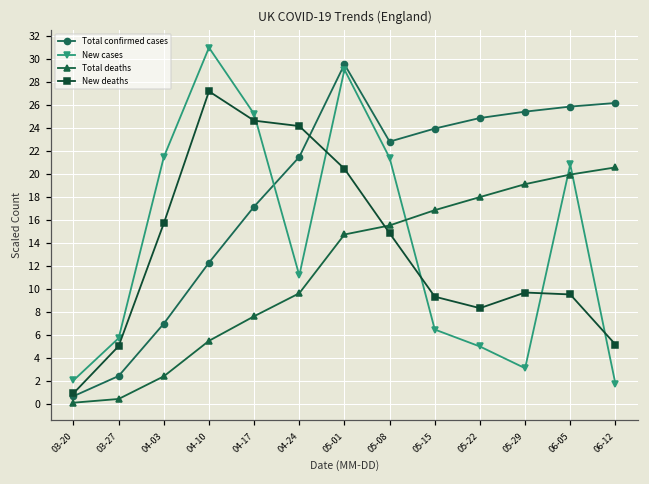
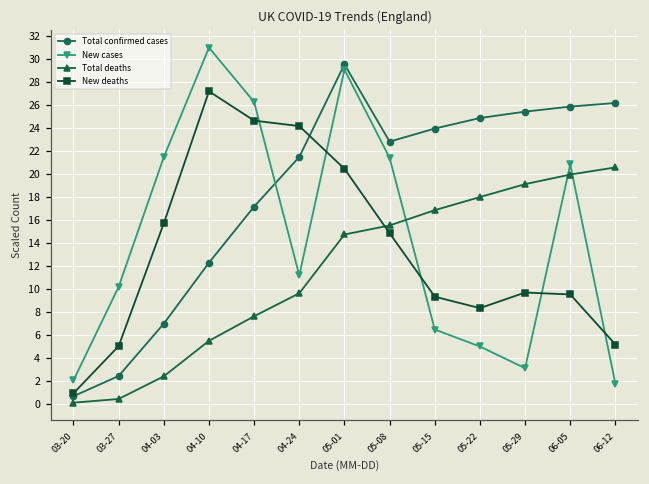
New cases, 03-27: 5.7 -> 10.2
New cases, 04-17: 25.2 -> 26.3
